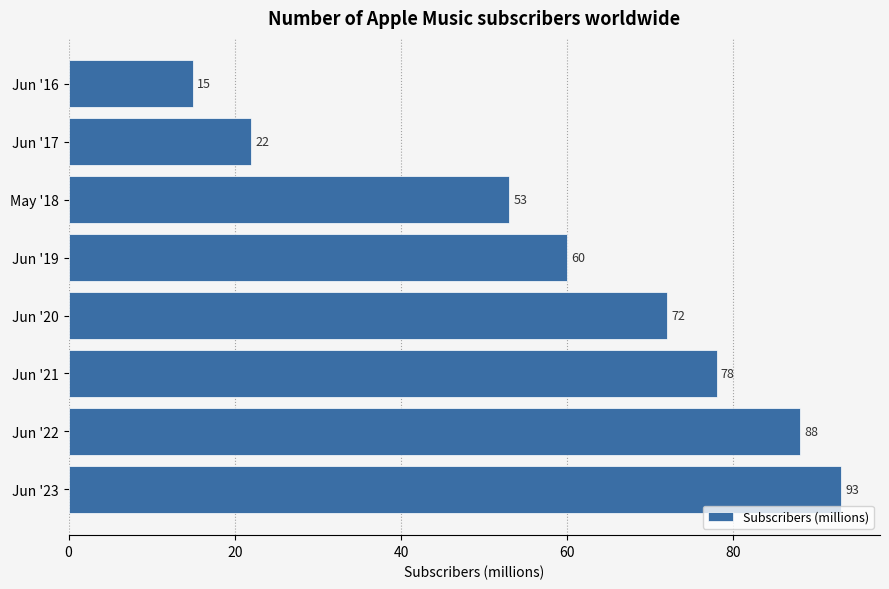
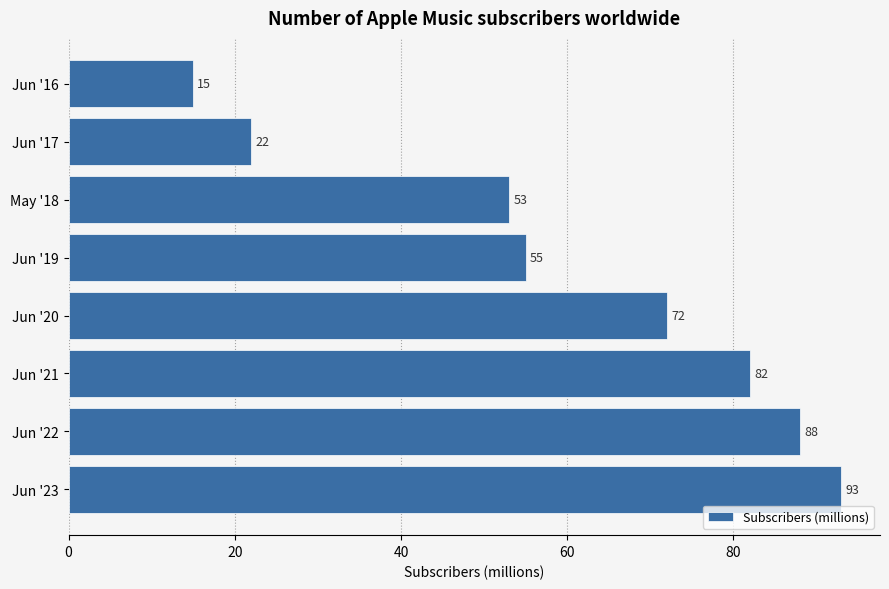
Jun '19: 60 -> 55
Jun '21: 78 -> 82
